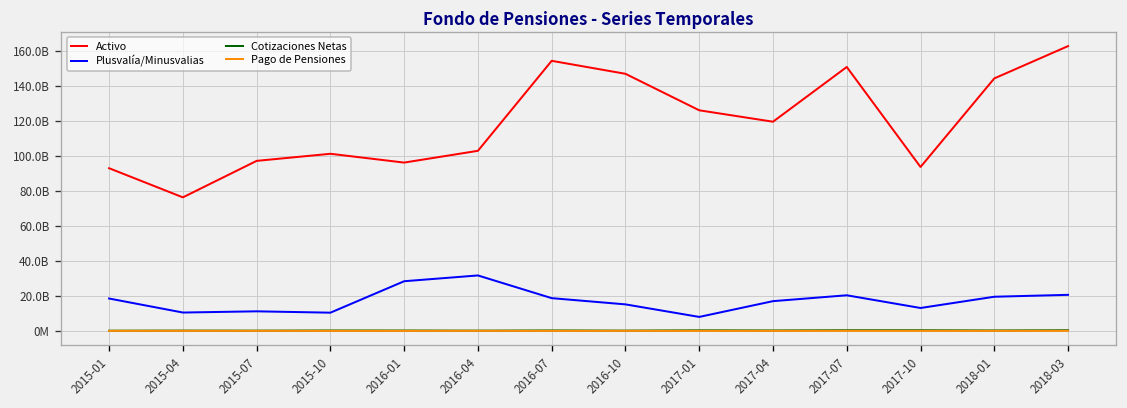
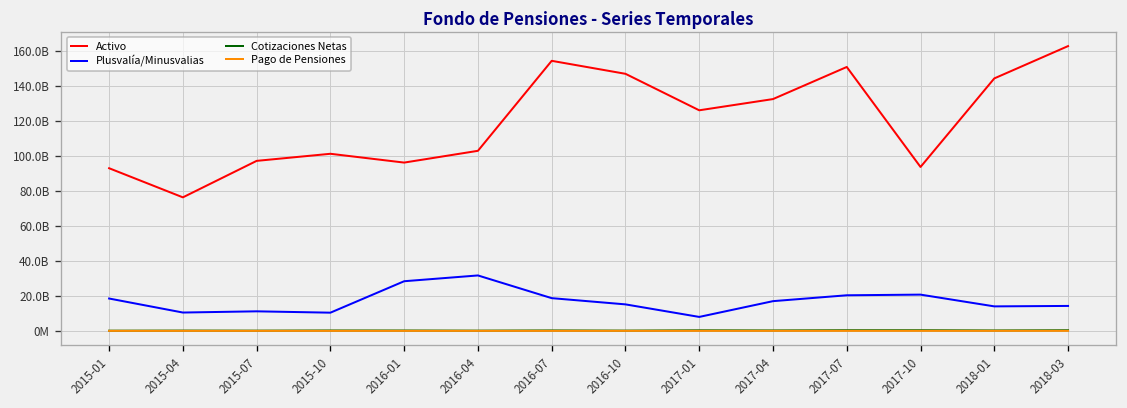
Activo, 2017-04: 120000000000 -> 132000000000
Plusvalía/Minusvalias, 2017-10: 13000000000 -> 21000000000
Plusvalía/Minusvalias, 2018-01: 20000000000 -> 14000000000
Plusvalía/Minusvalias, 2018-03: 21000000000 -> 14000000000
